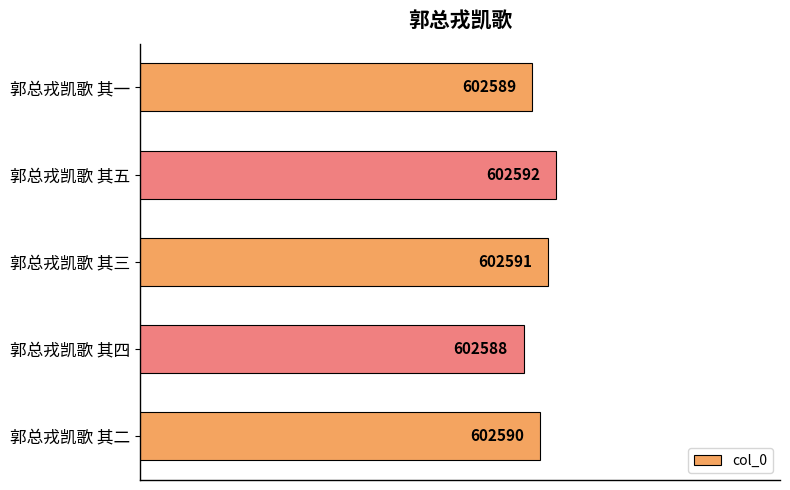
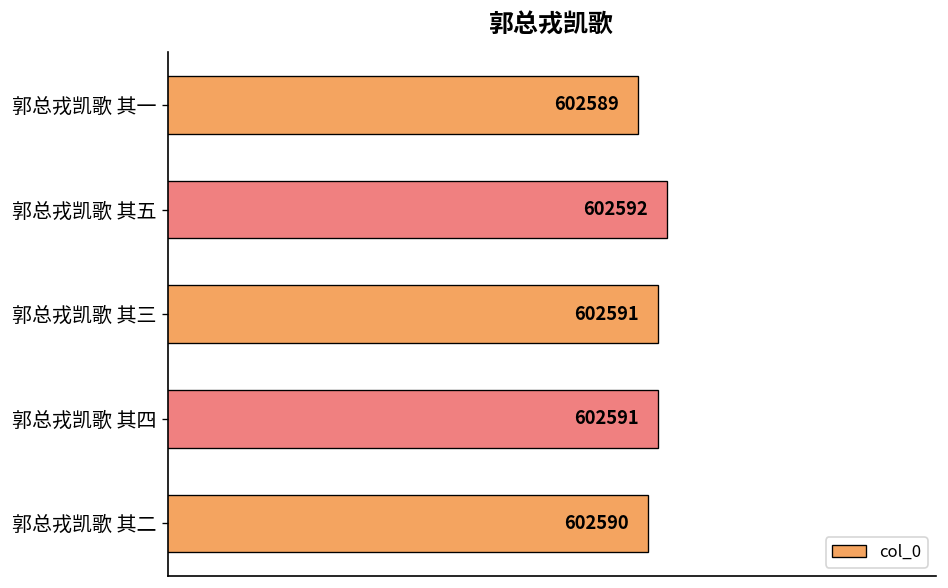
郭总戎凯歌 其四: 602588 -> 602591
